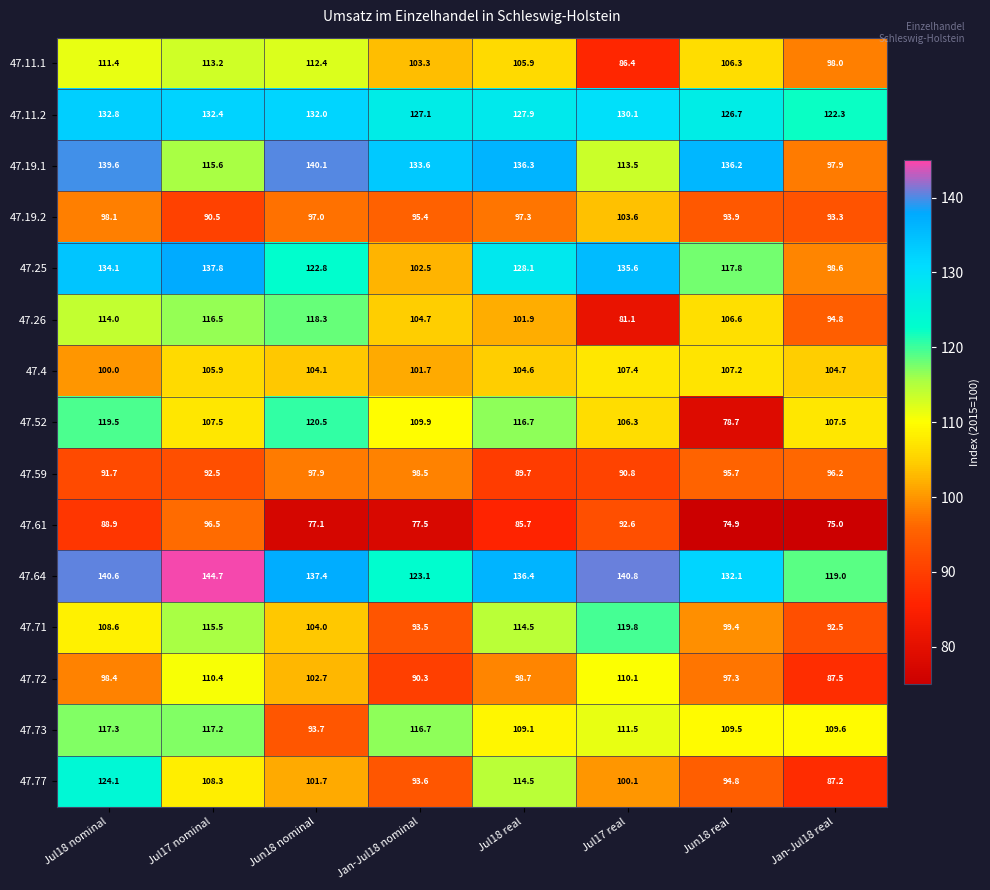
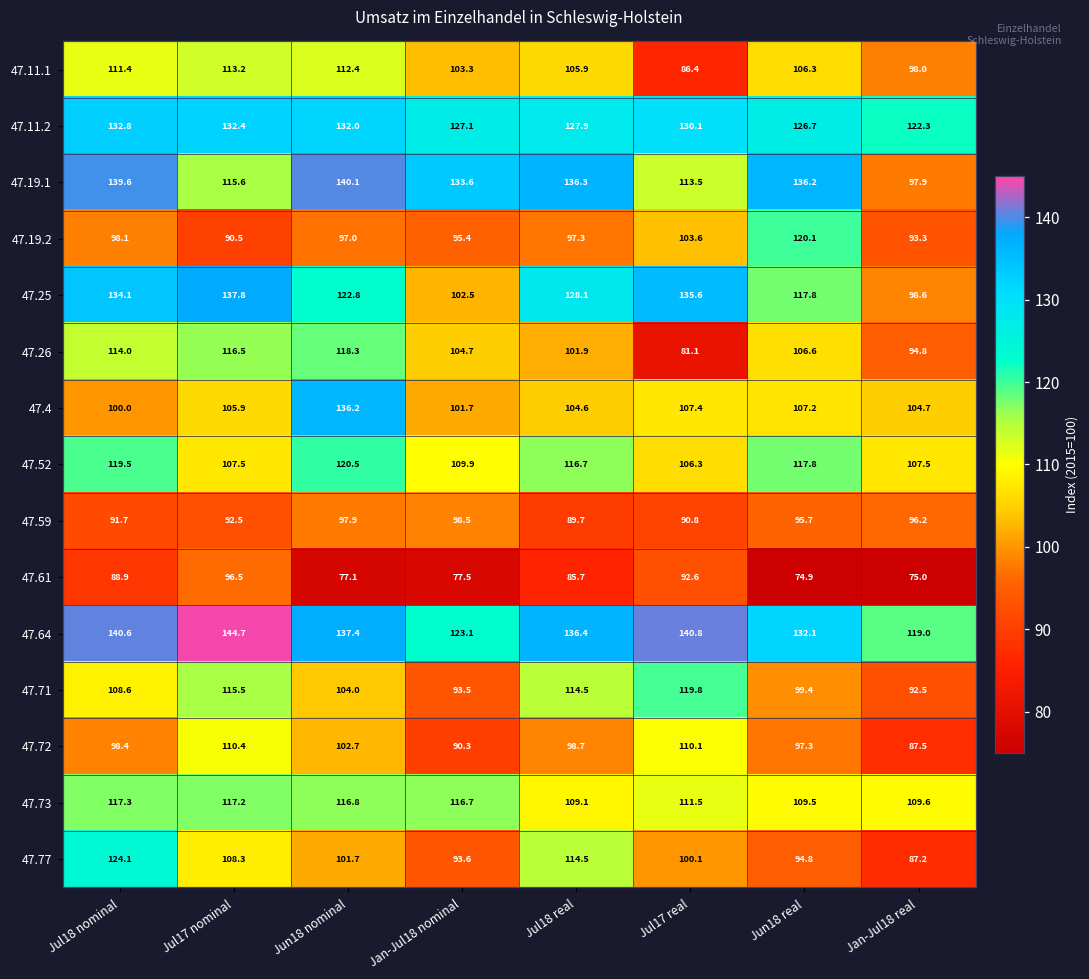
47.19.2, Jun18 real: 93.9 -> 120.1
47.4, Jun18 nominal: 104.1 -> 136.2
47.52, Jun18 real: 78.7 -> 117.8
47.73, Jun18 nominal: 93.7 -> 116.8
